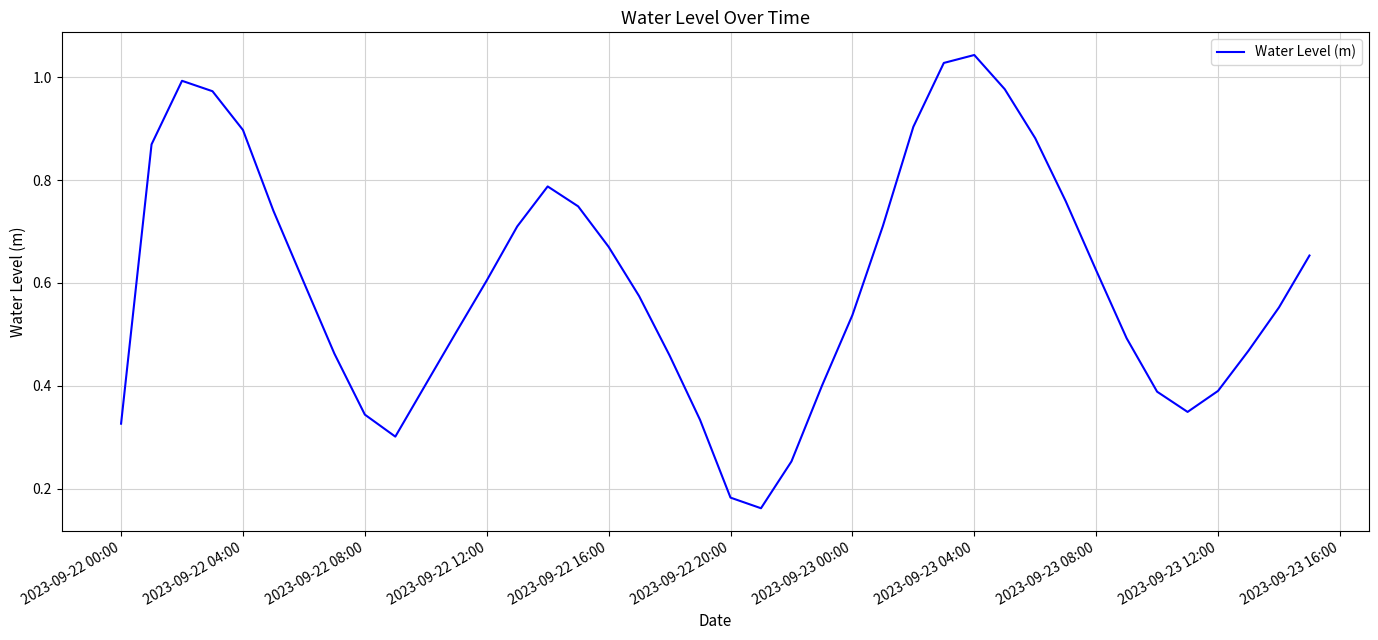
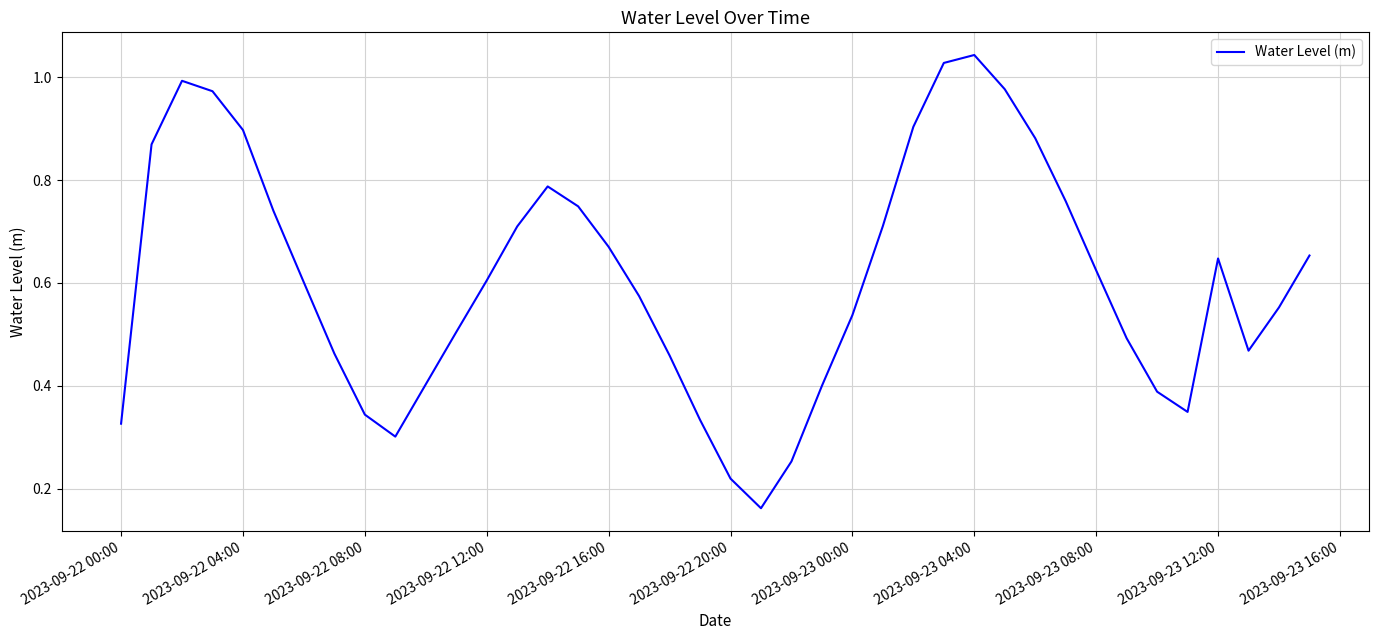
2023-09-22 20:00: 0.18 -> 0.22
2023-09-23 12:00: 0.39 -> 0.65
